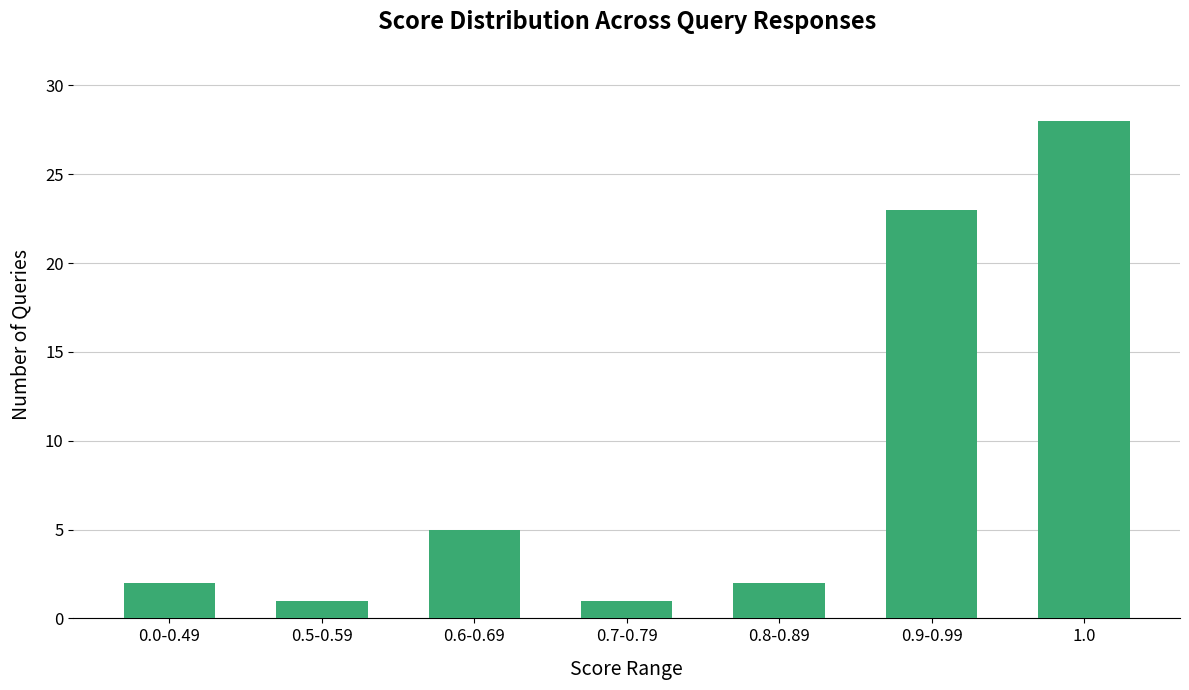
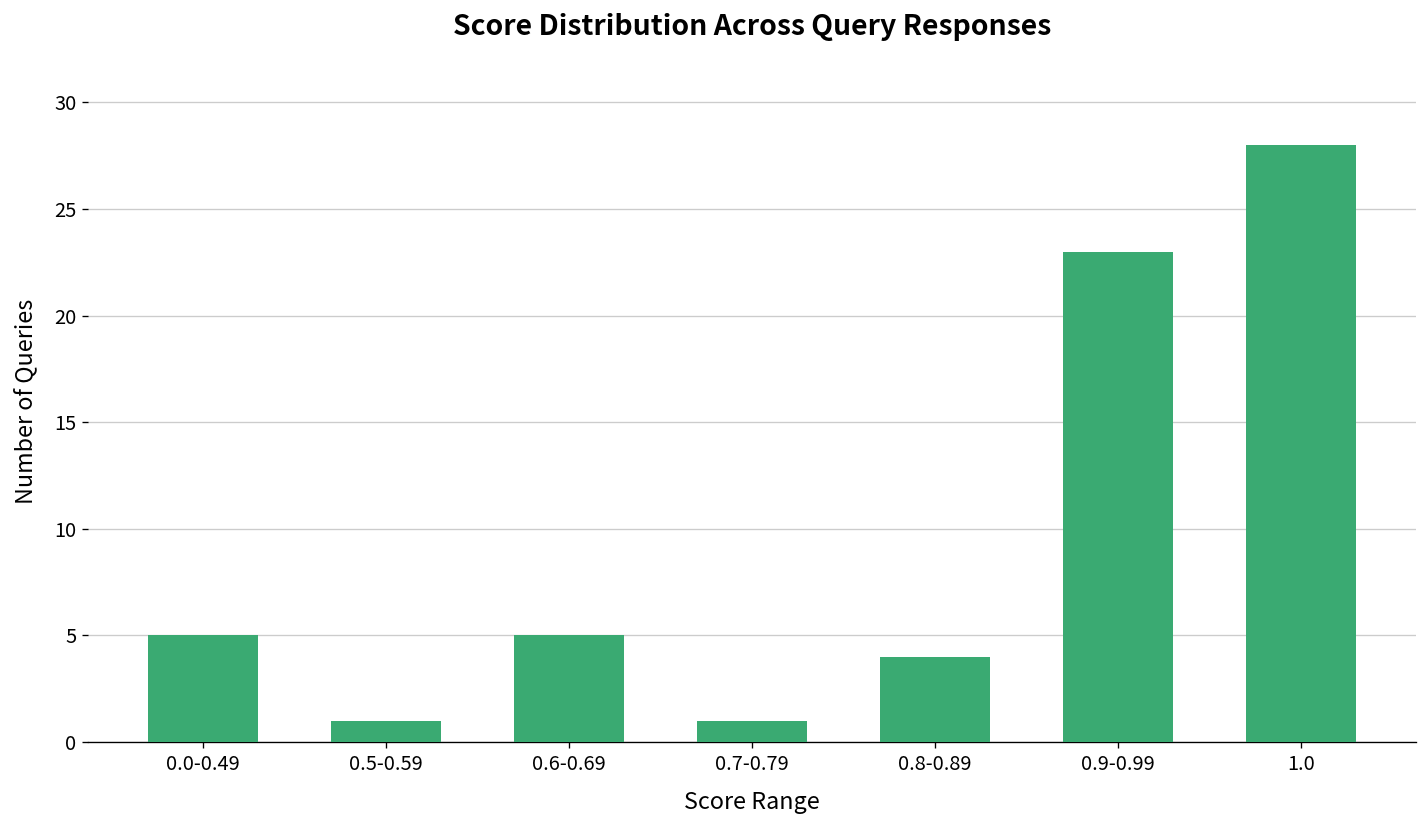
0.0-0.49: 2 -> 5
0.8-0.89: 2 -> 4
